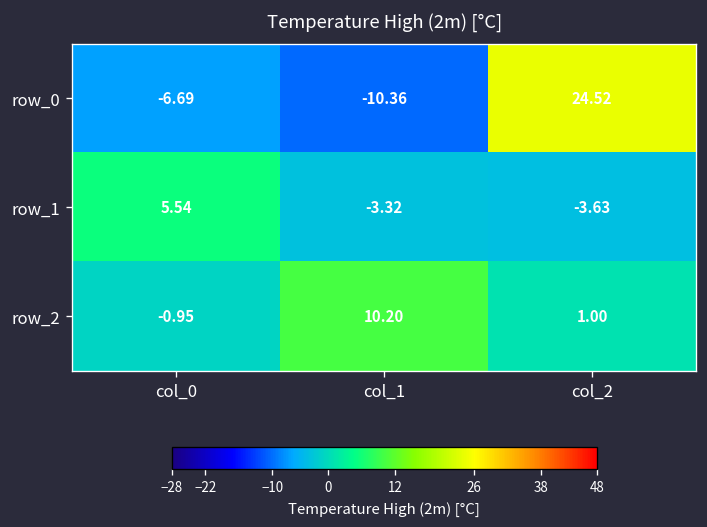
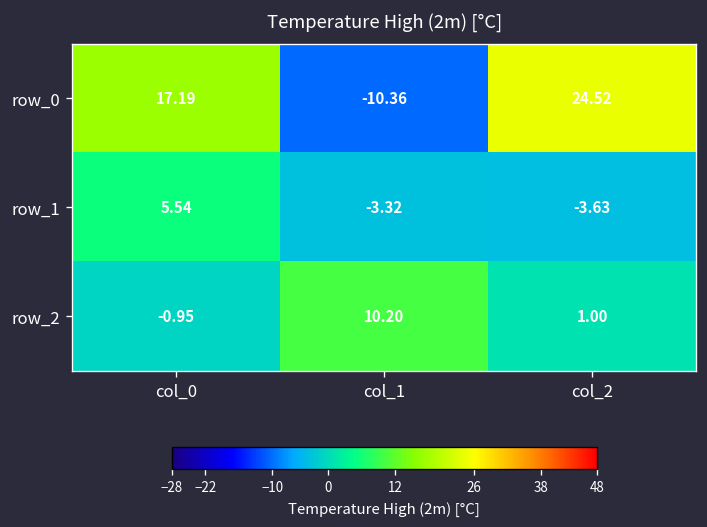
row_0, col_0: -6.69 -> 17.19
